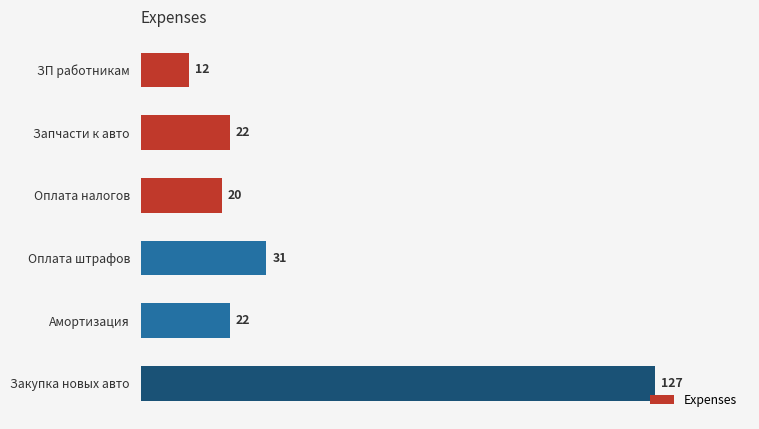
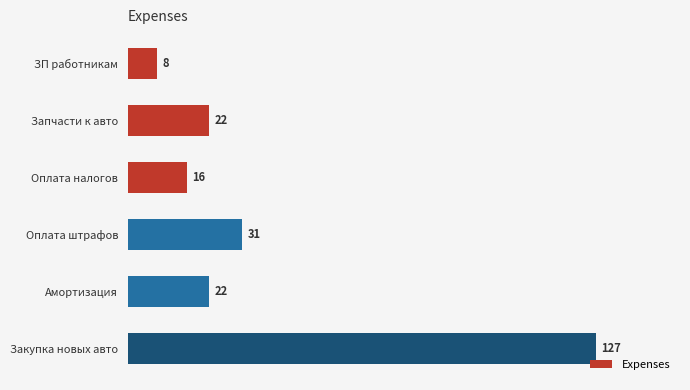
ЗП работникам: 12 -> 8
Оплата налогов: 20 -> 16
